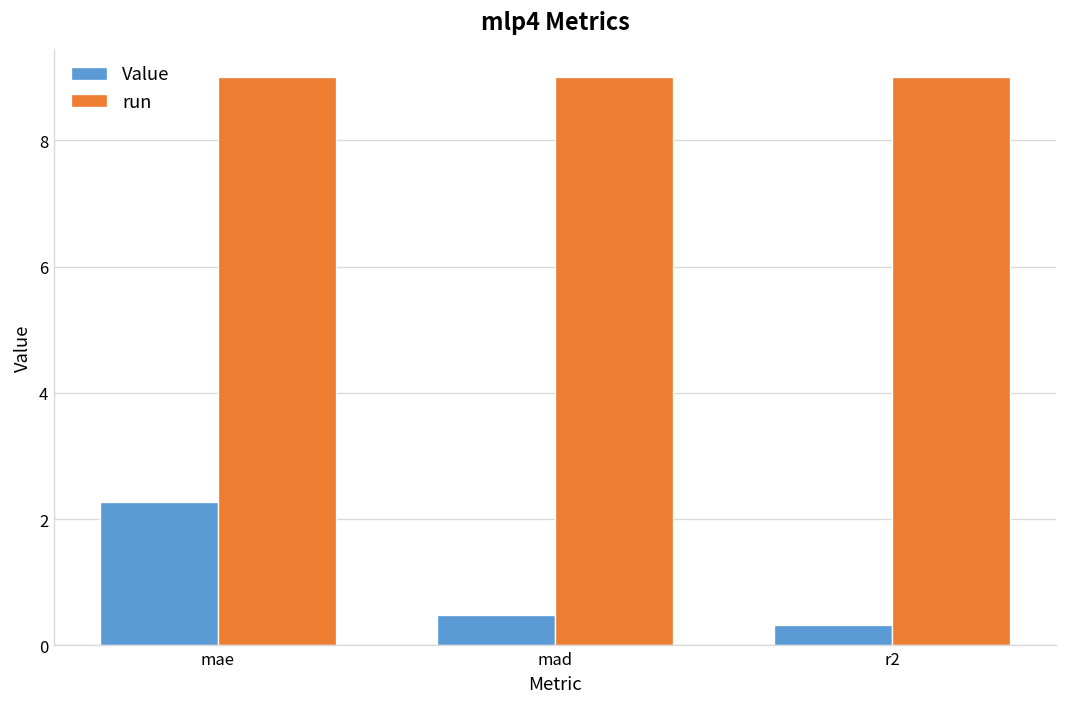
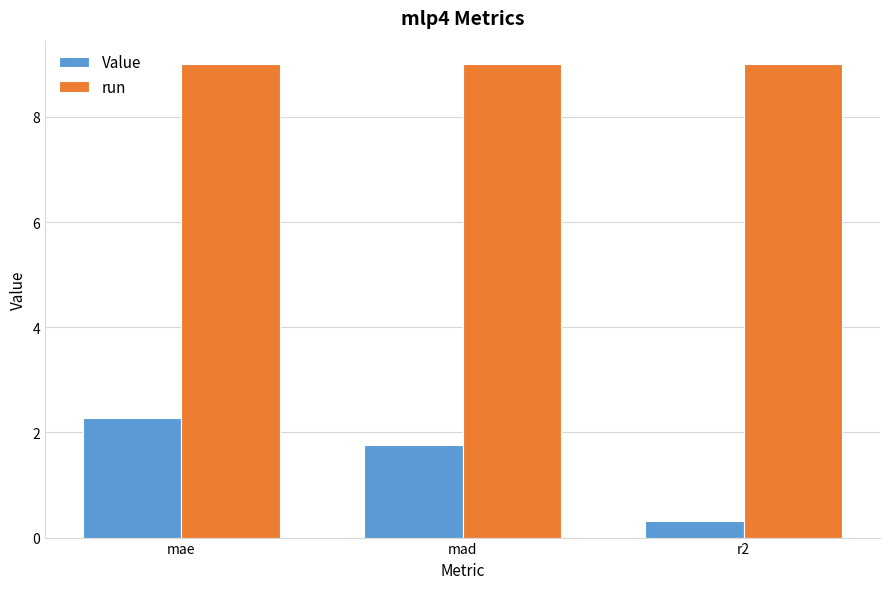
Value, mad: 0.5 -> 1.8
